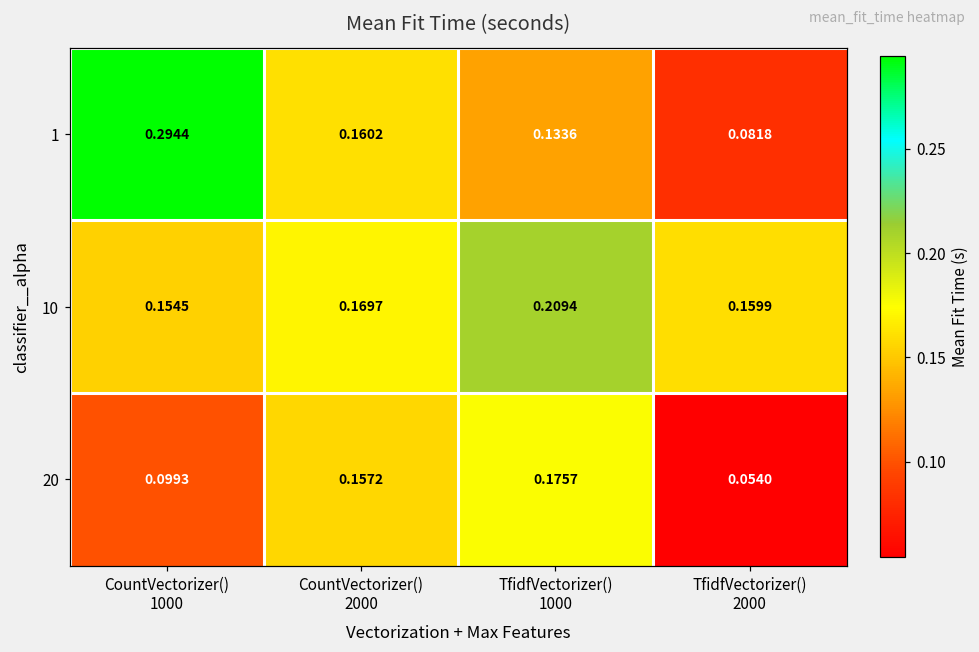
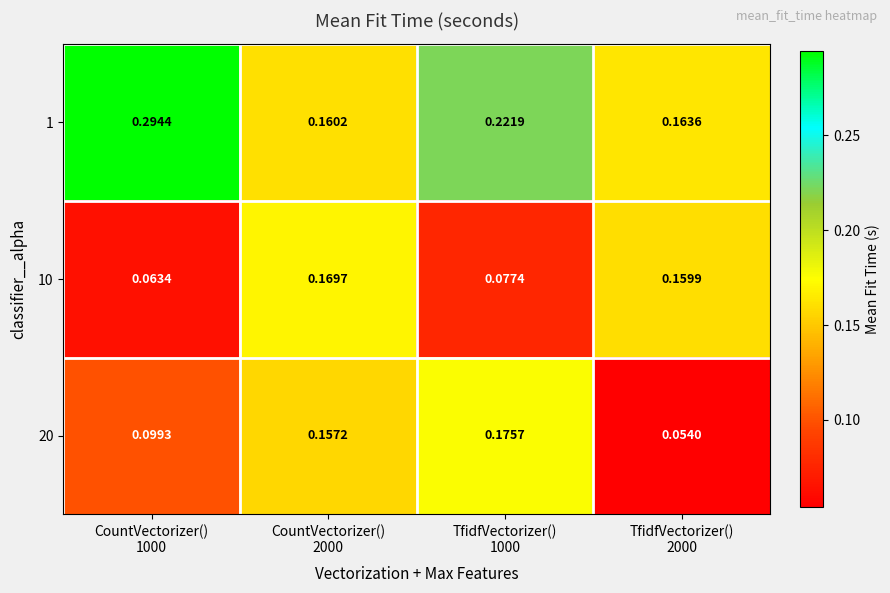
1, TfidfVectorizer() 1000: 0.1336 -> 0.2219
1, TfidfVectorizer() 2000: 0.0818 -> 0.1636
10, CountVectorizer() 1000: 0.1545 -> 0.0634
10, TfidfVectorizer() 1000: 0.2094 -> 0.0774
